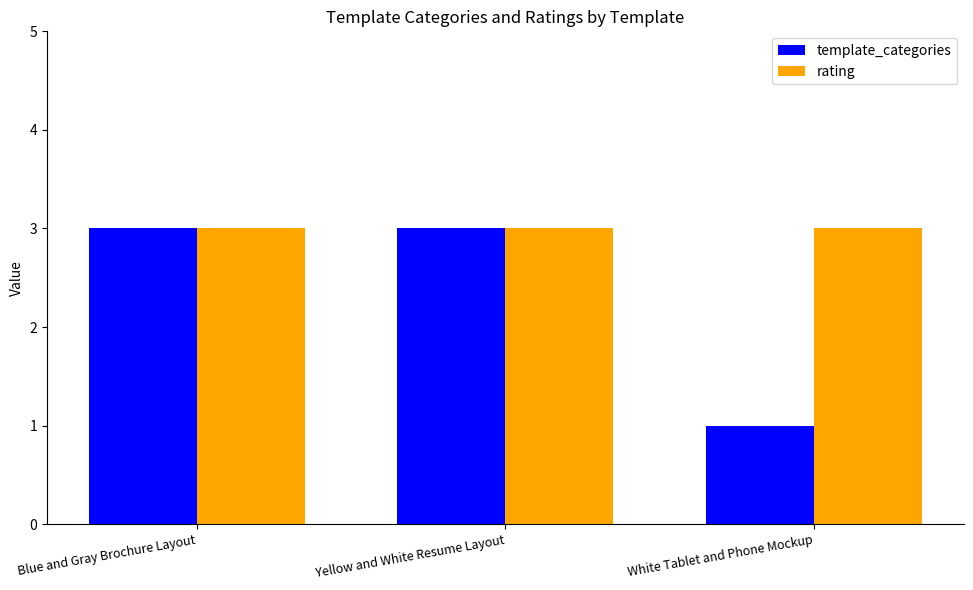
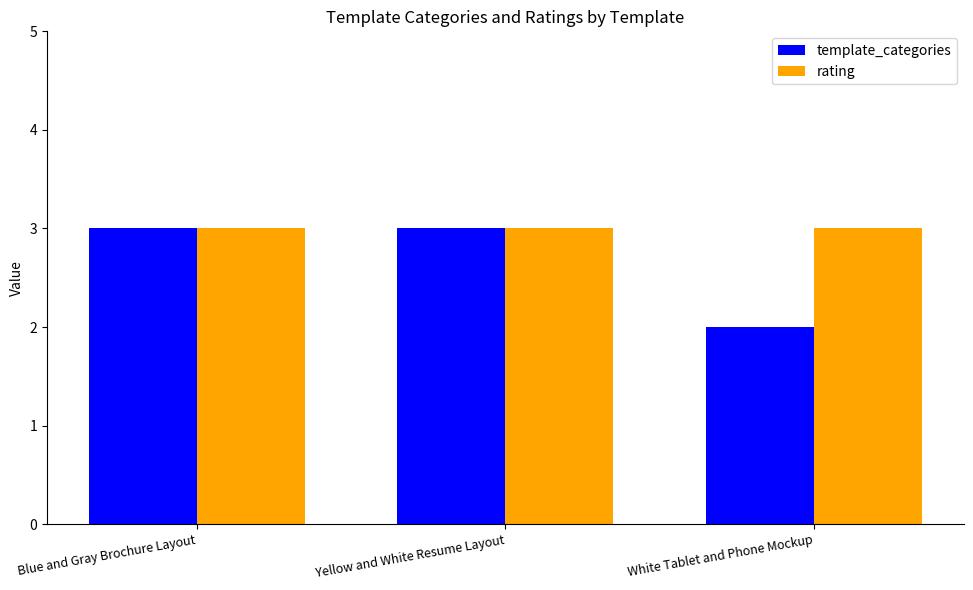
template_categories, White Tablet and Phone Mockup: 1 -> 2
